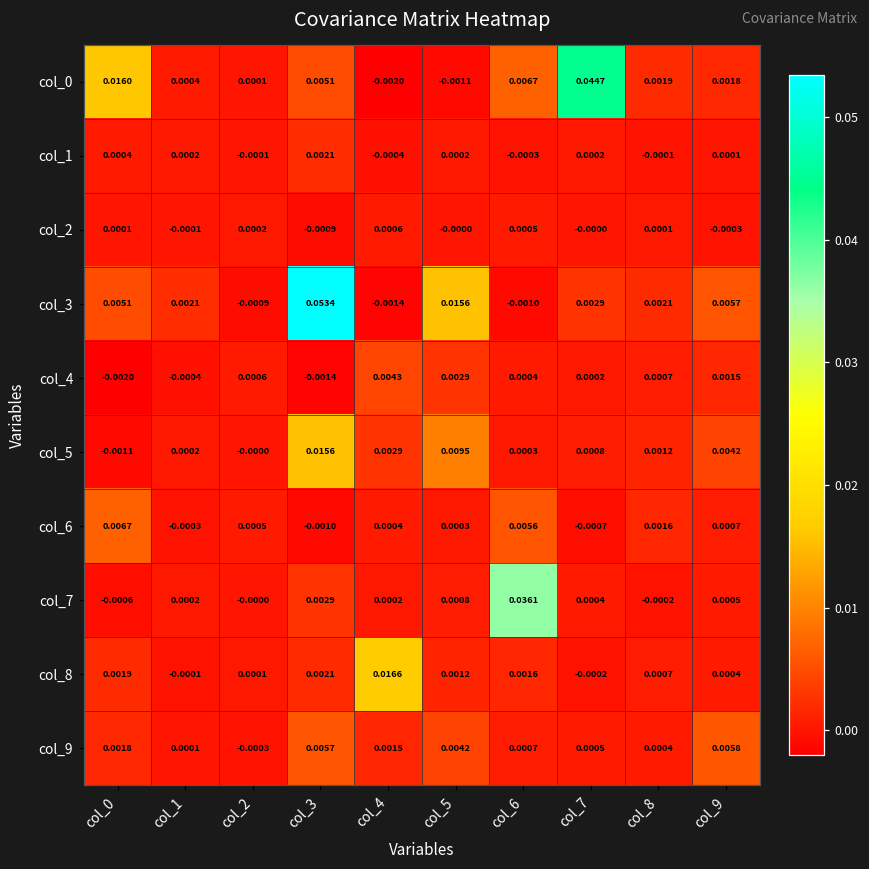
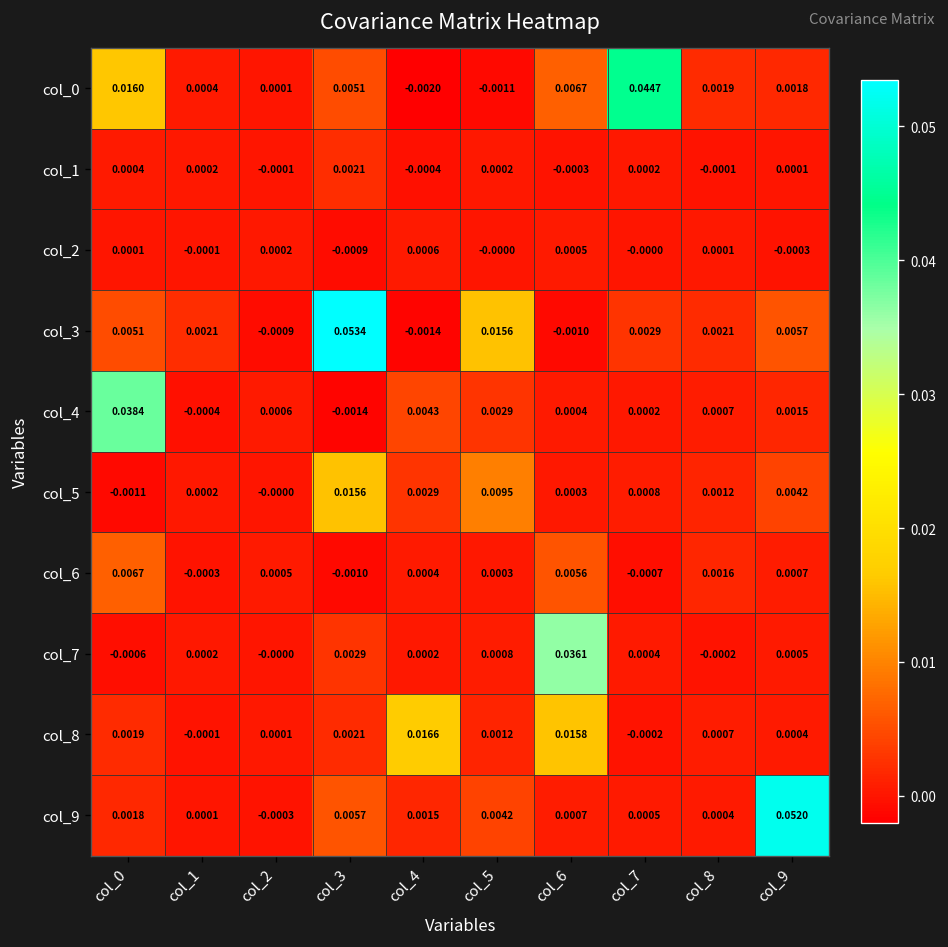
col_4, col_0: -0.0020 -> 0.0384
col_8, col_6: 0.0016 -> 0.0158
col_9, col_9: 0.0058 -> 0.0520
